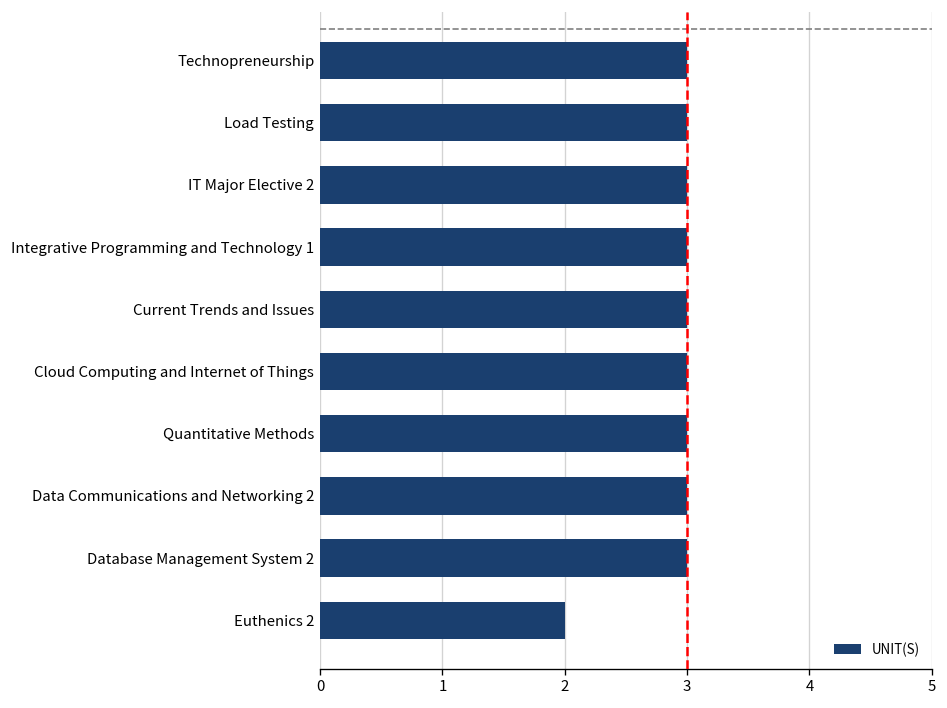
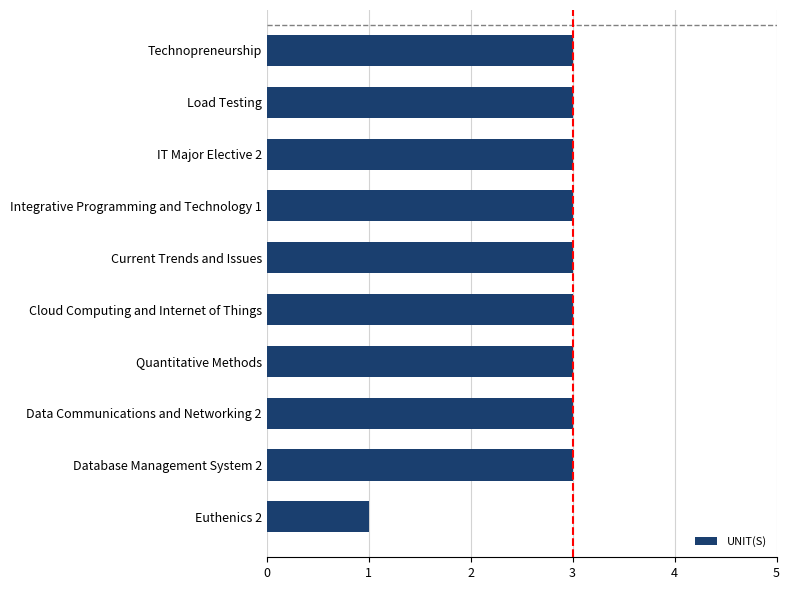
Euthenics 2: 2 -> 1
